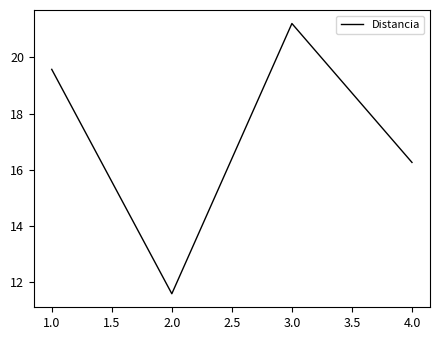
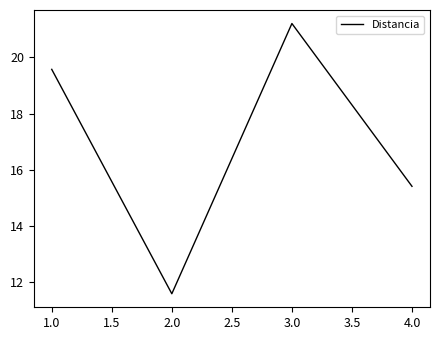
4.0: 16.3 -> 15.4
